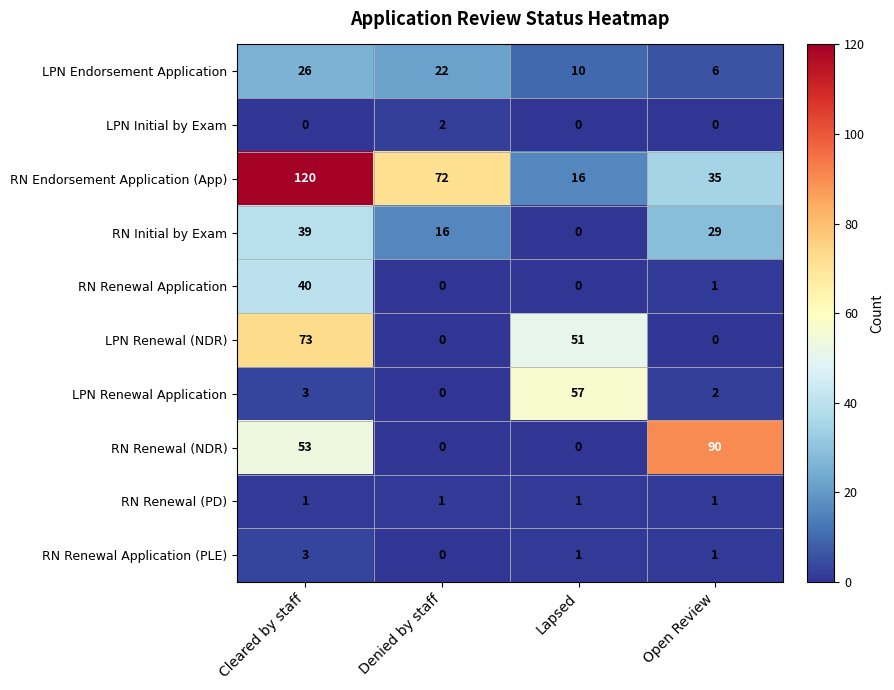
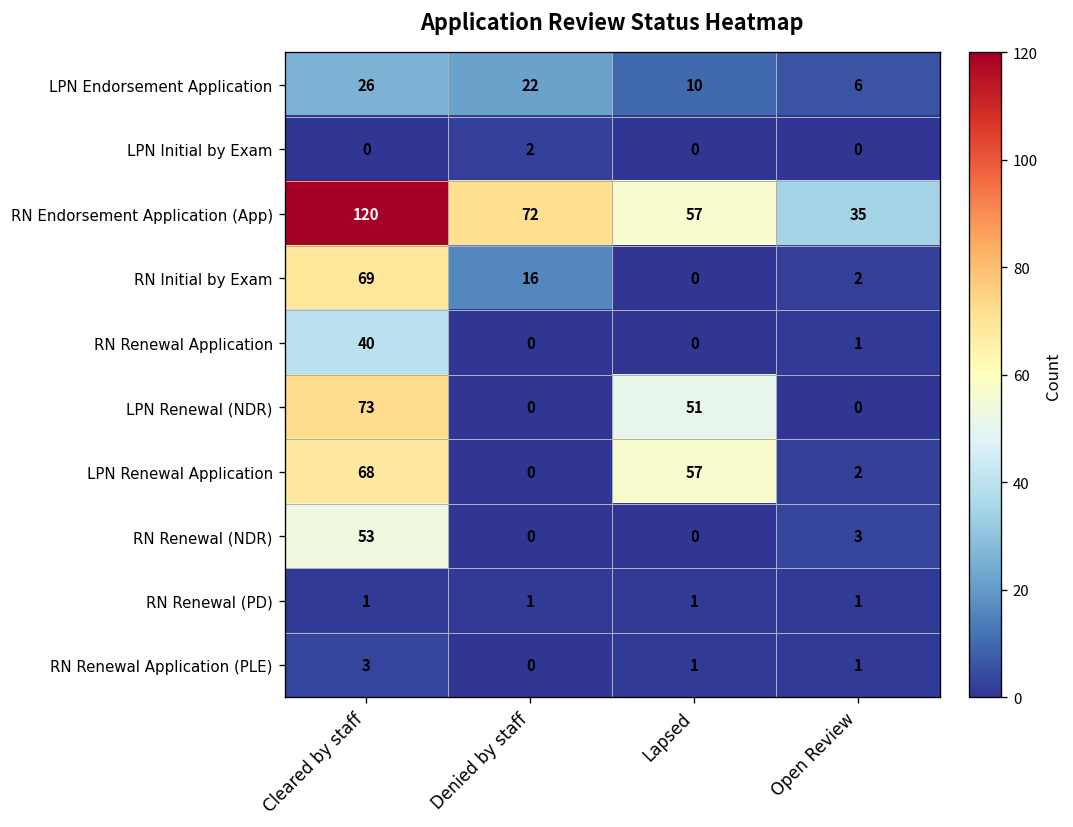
RN Endorsement Application (App), Lapsed: 16 -> 57
RN Initial by Exam, Cleared by staff: 39 -> 69
RN Initial by Exam, Open Review: 29 -> 2
LPN Renewal Application, Cleared by staff: 3 -> 68
RN Renewal (NDR), Open Review: 90 -> 3
